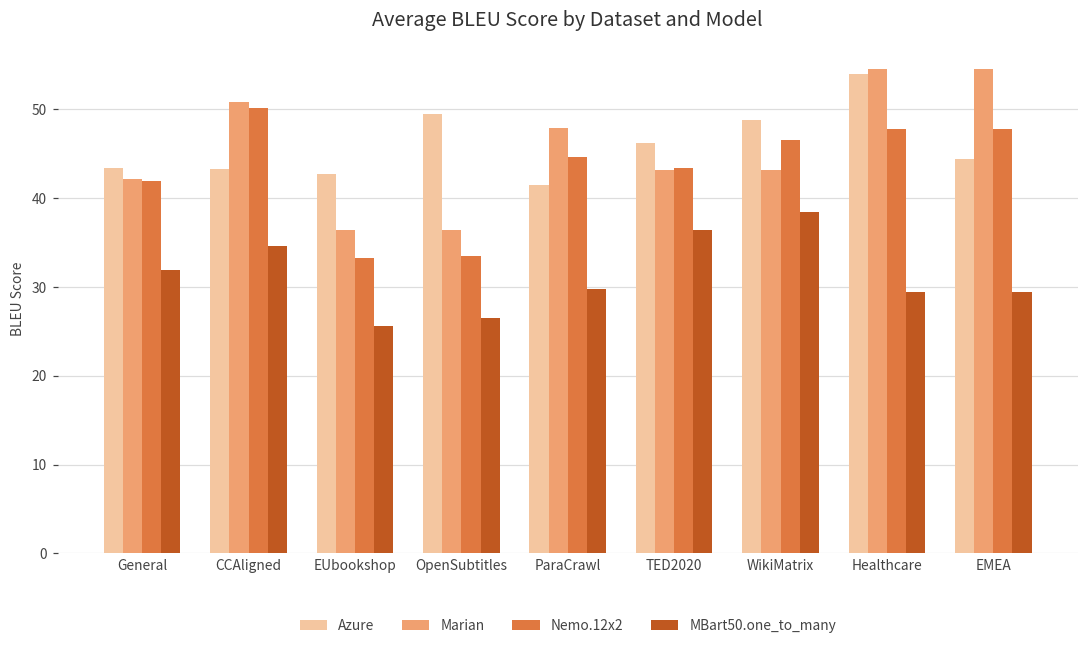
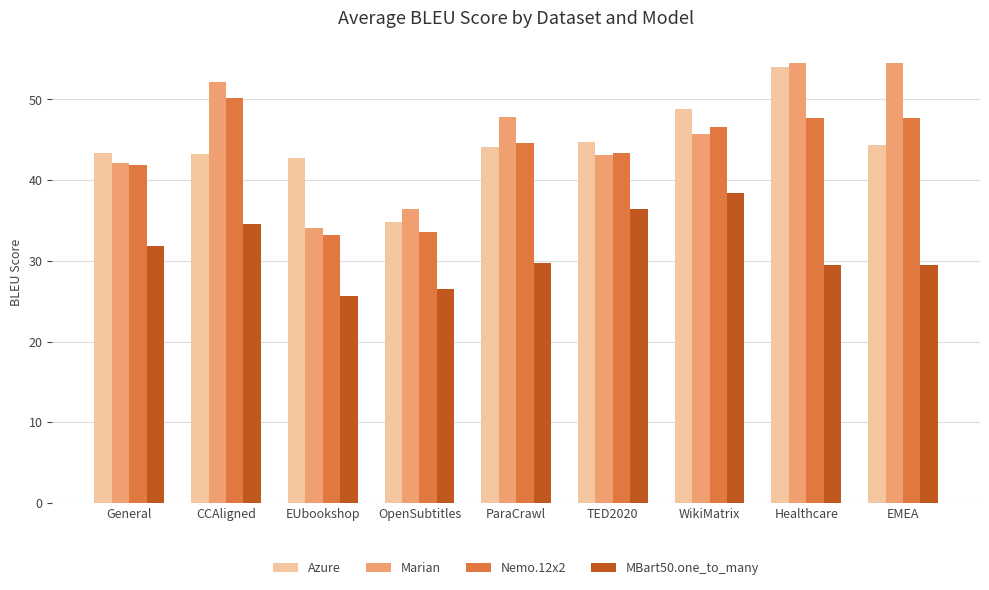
Marian, CCAligned: 51 -> 52
Marian, EUbookshop: 36 -> 34
Azure, OpenSubtitles: 49 -> 35
Azure, ParaCrawl: 41 -> 44
Azure, TED2020: 46 -> 45
Marian, WikiMatrix: 43 -> 46
